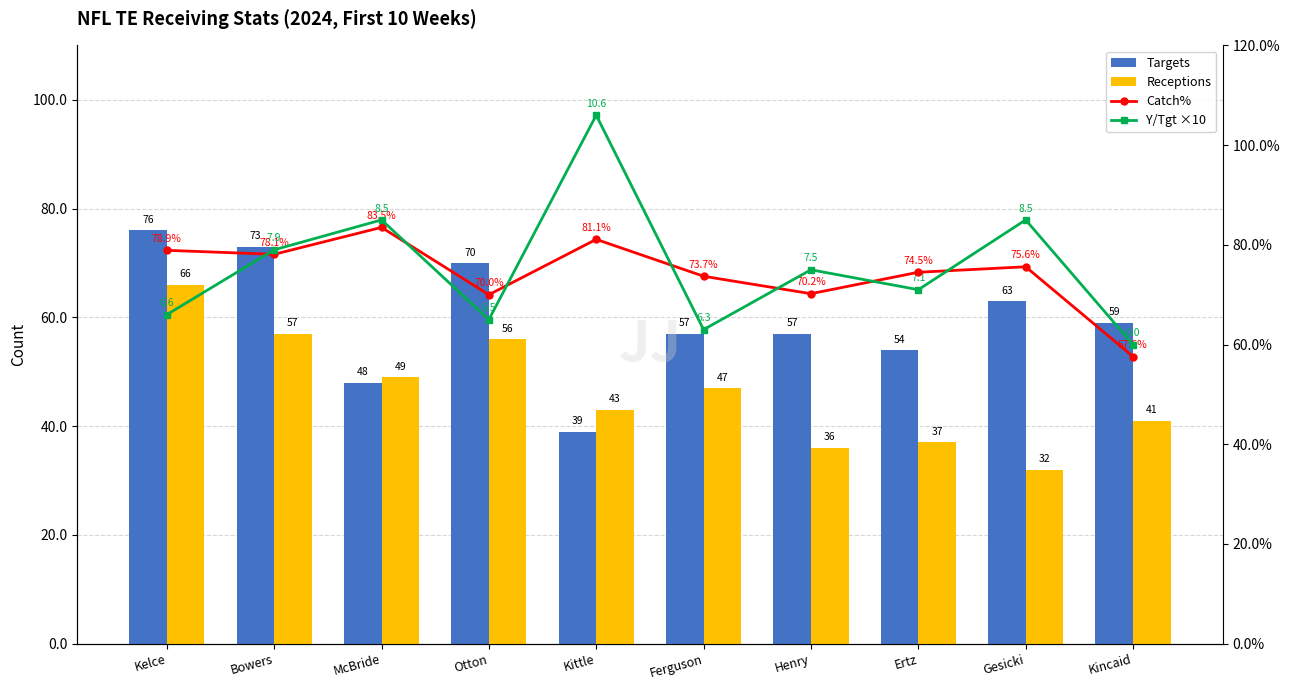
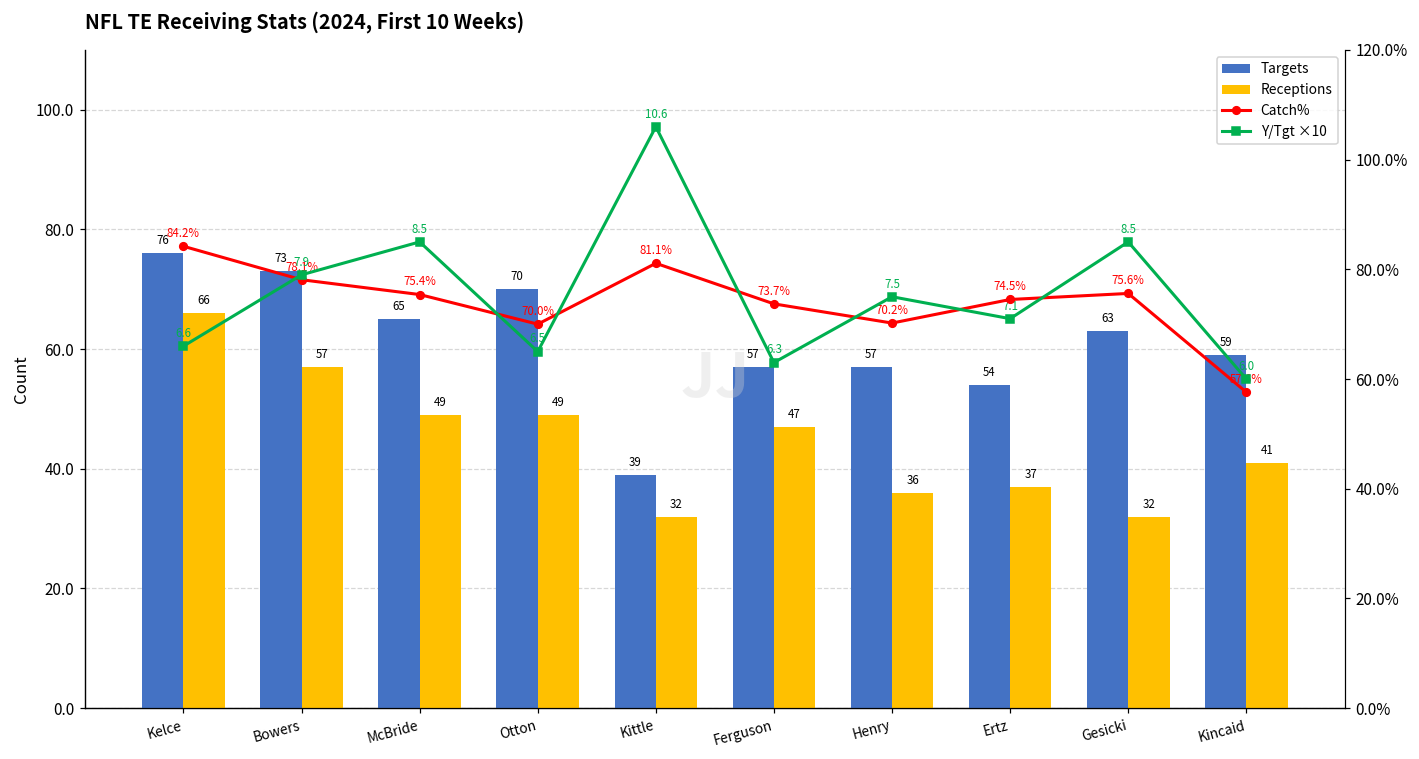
Targets, McBride: 48 -> 65
Receptions, Otton: 56 -> 49
Receptions, Kittle: 43 -> 32
Catch%, Kelce: 78.9% -> 84.2%
Catch%, McBride: 83.5% -> 75.4%
